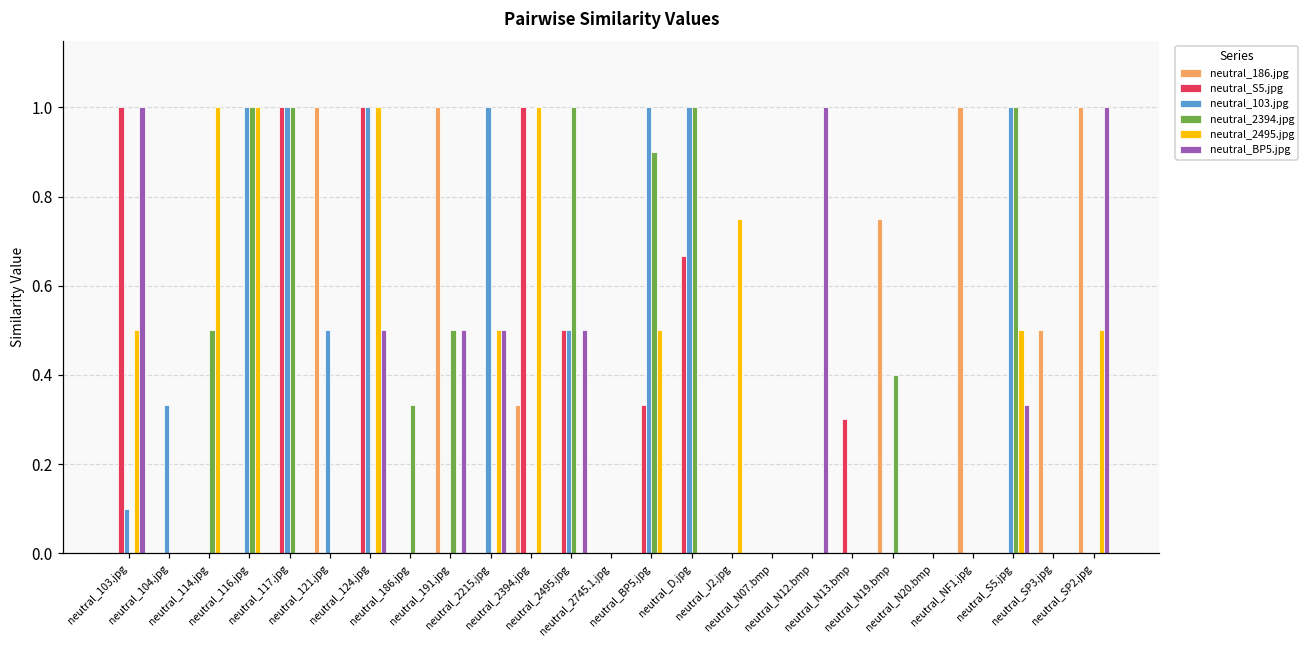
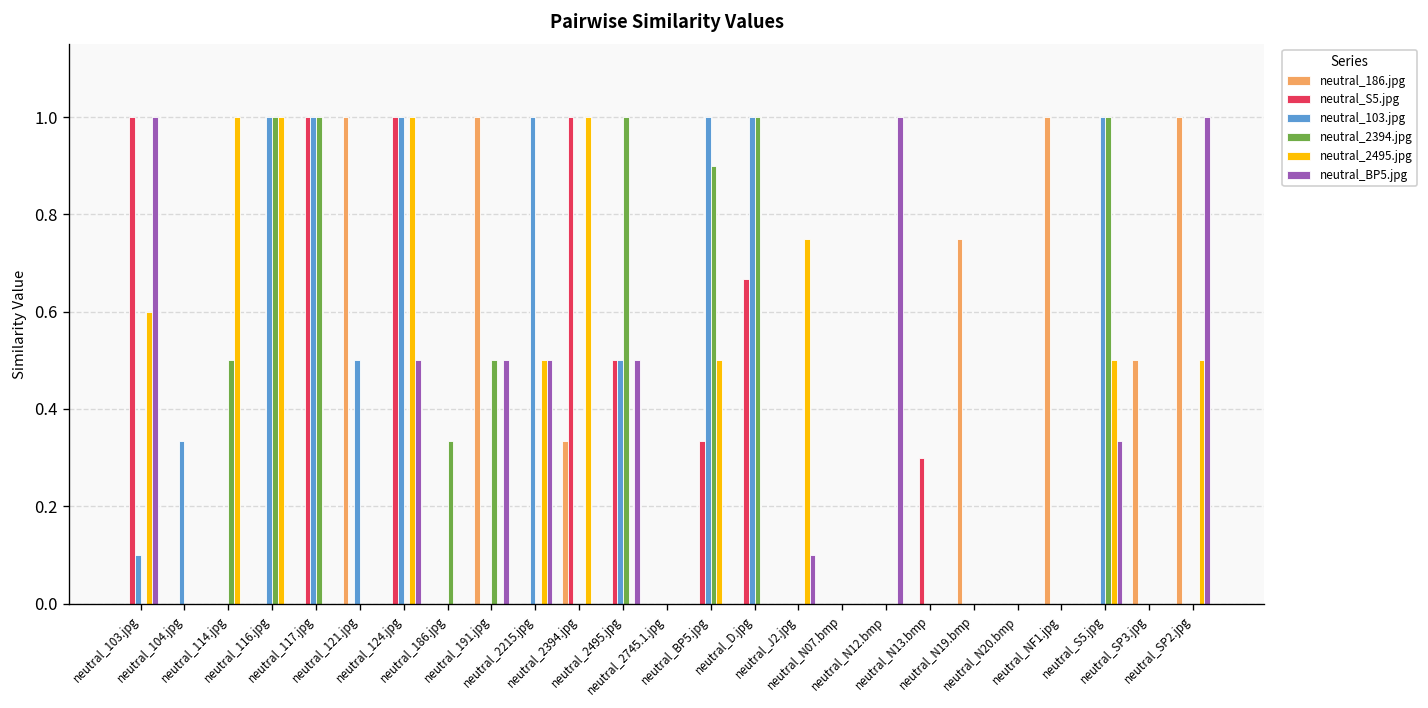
neutral_2495.jpg, neutral_103.jpg: 0.5 -> 0.6
neutral_BP5.jpg, neutral_J2.jpg: 0.0 -> 0.1
neutral_2394.jpg, neutral_N19.bmp: 0.4 -> 0.0
